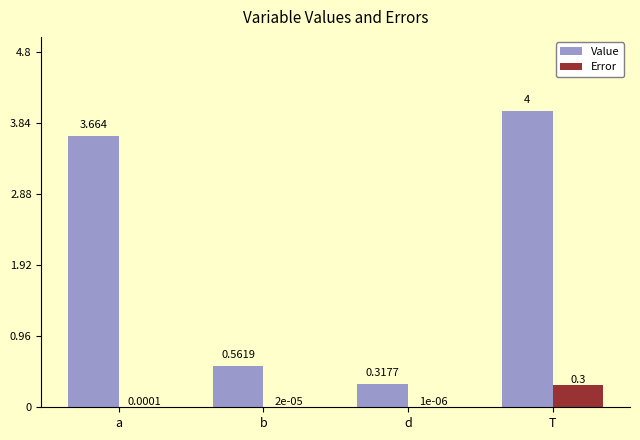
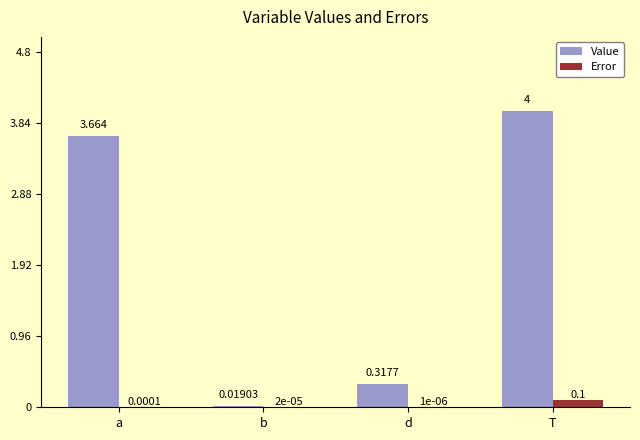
Value, b: 0.5619 -> 0.01903
Error, T: 0.3 -> 0.1
